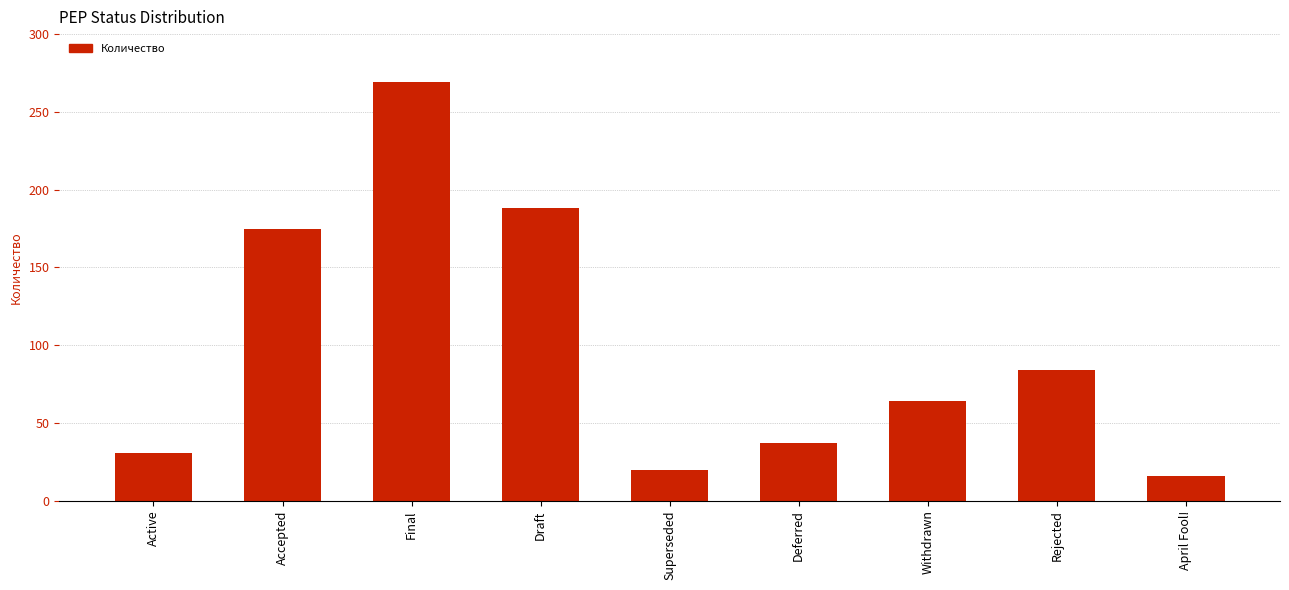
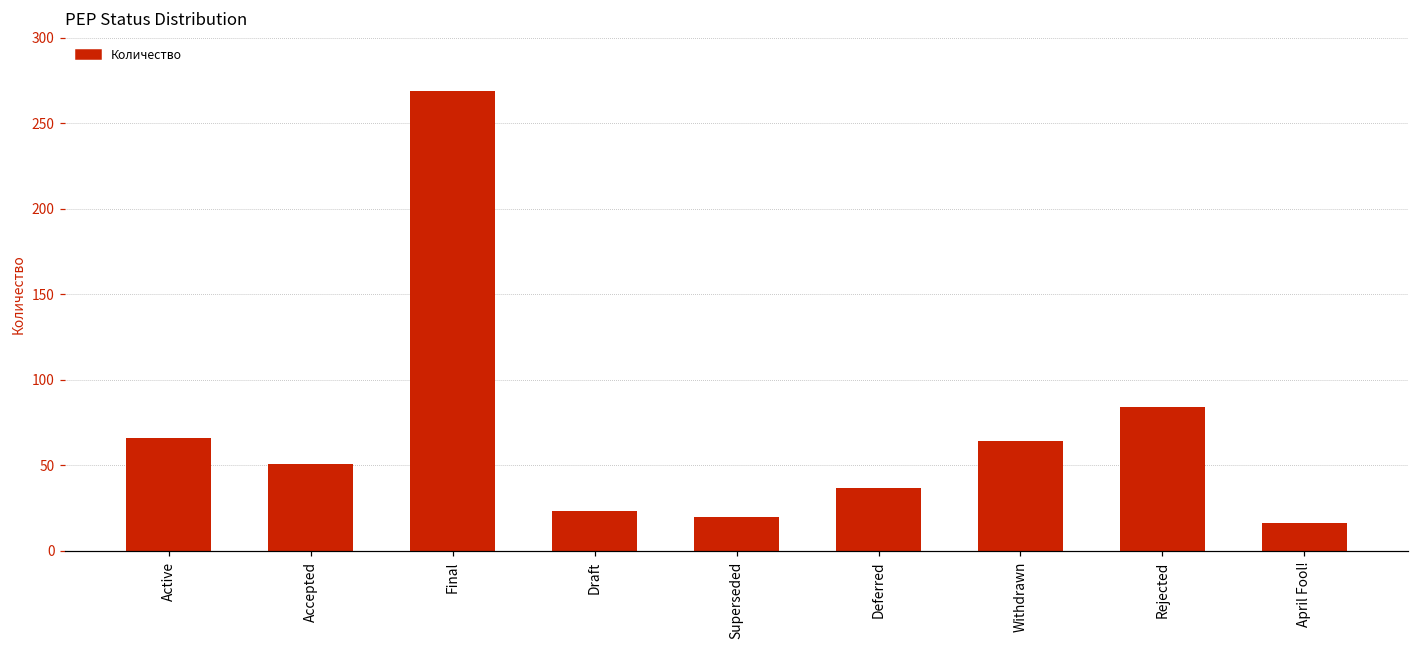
Active: 31 -> 66
Accepted: 175 -> 51
Draft: 188 -> 23
